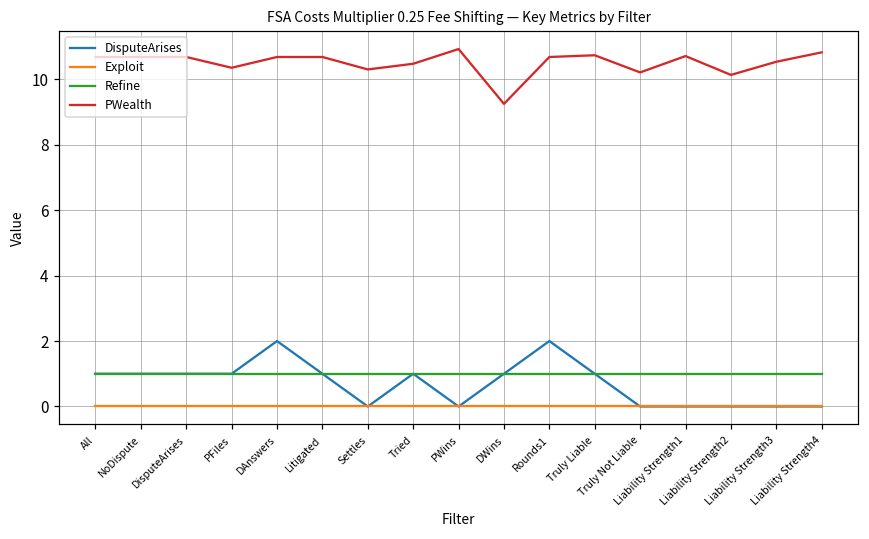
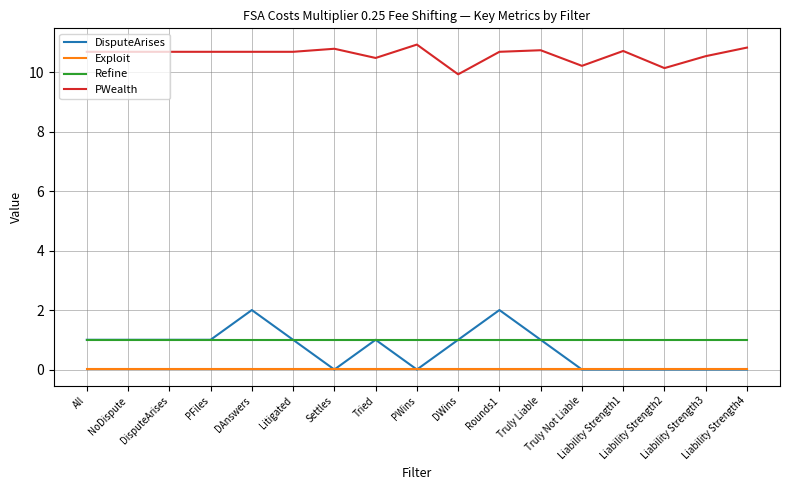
PWealth, PFiles: 10.4 -> 10.7
PWealth, Settles: 10.3 -> 10.8
PWealth, DWins: 9.2 -> 9.9
